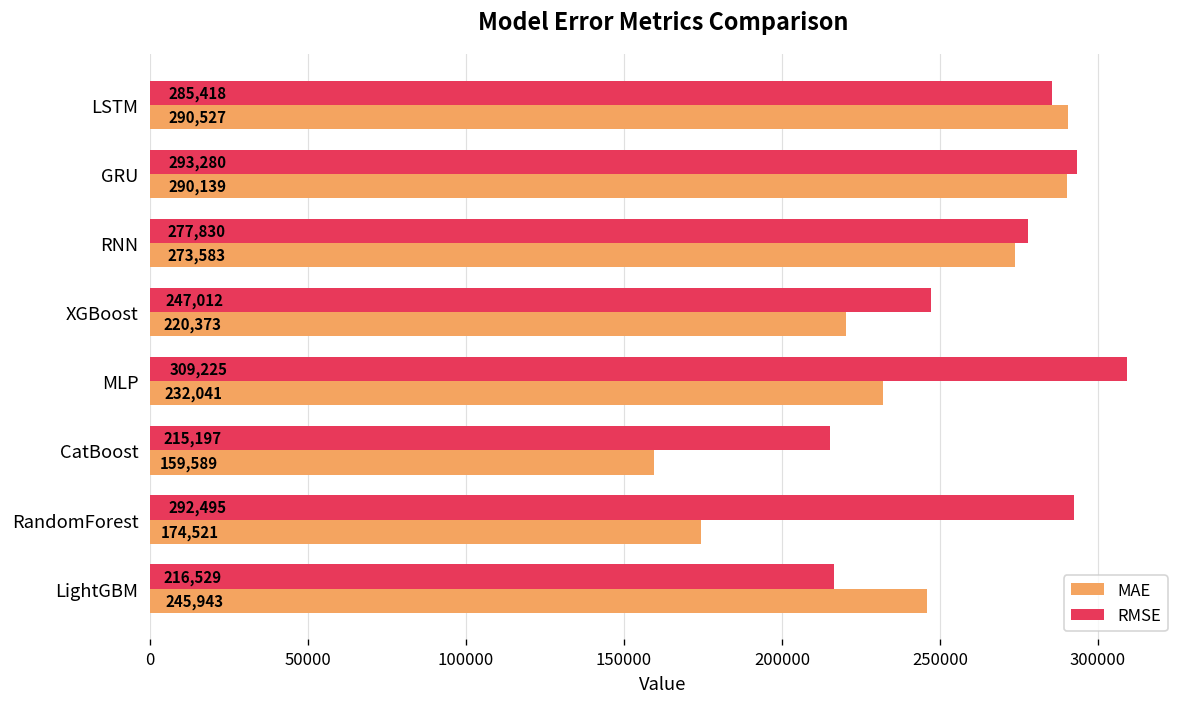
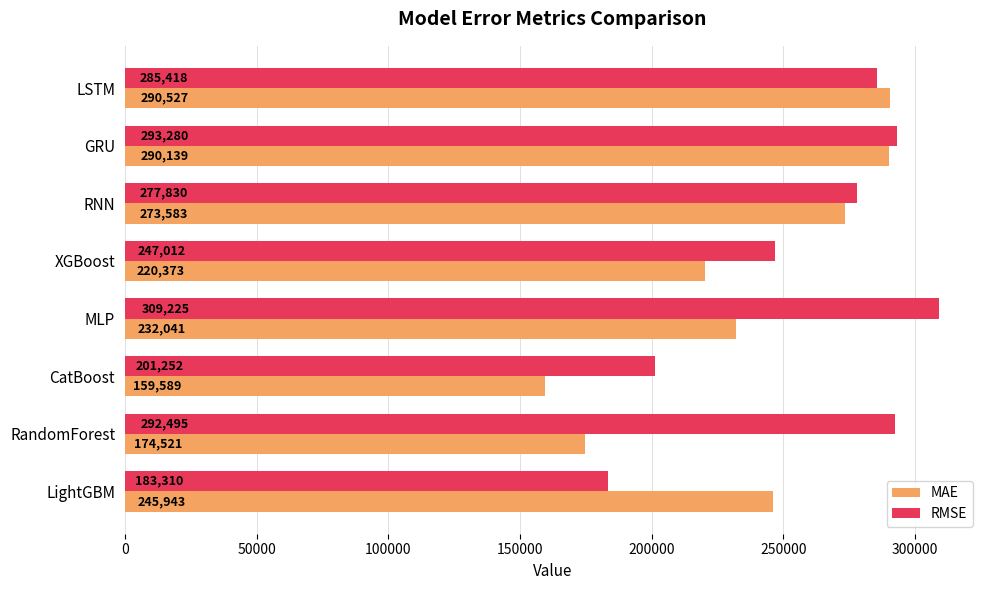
RMSE, CatBoost: 215,197 -> 201,252
RMSE, LightGBM: 216,529 -> 183,310
